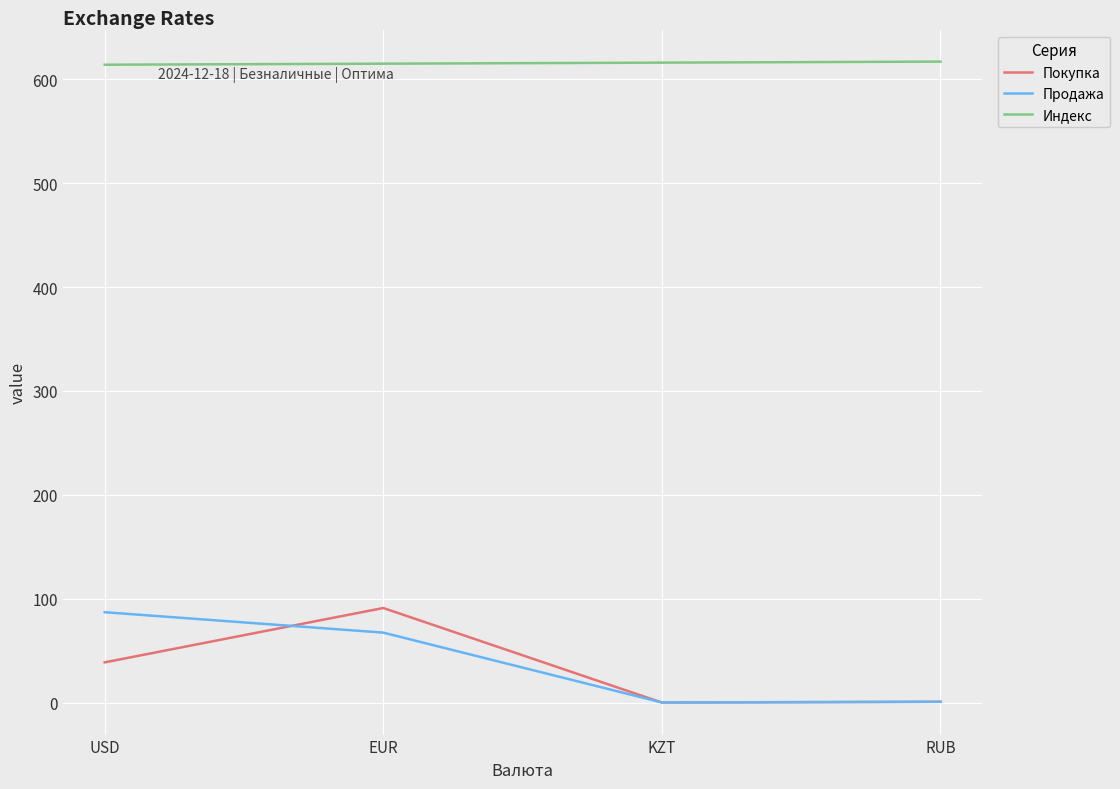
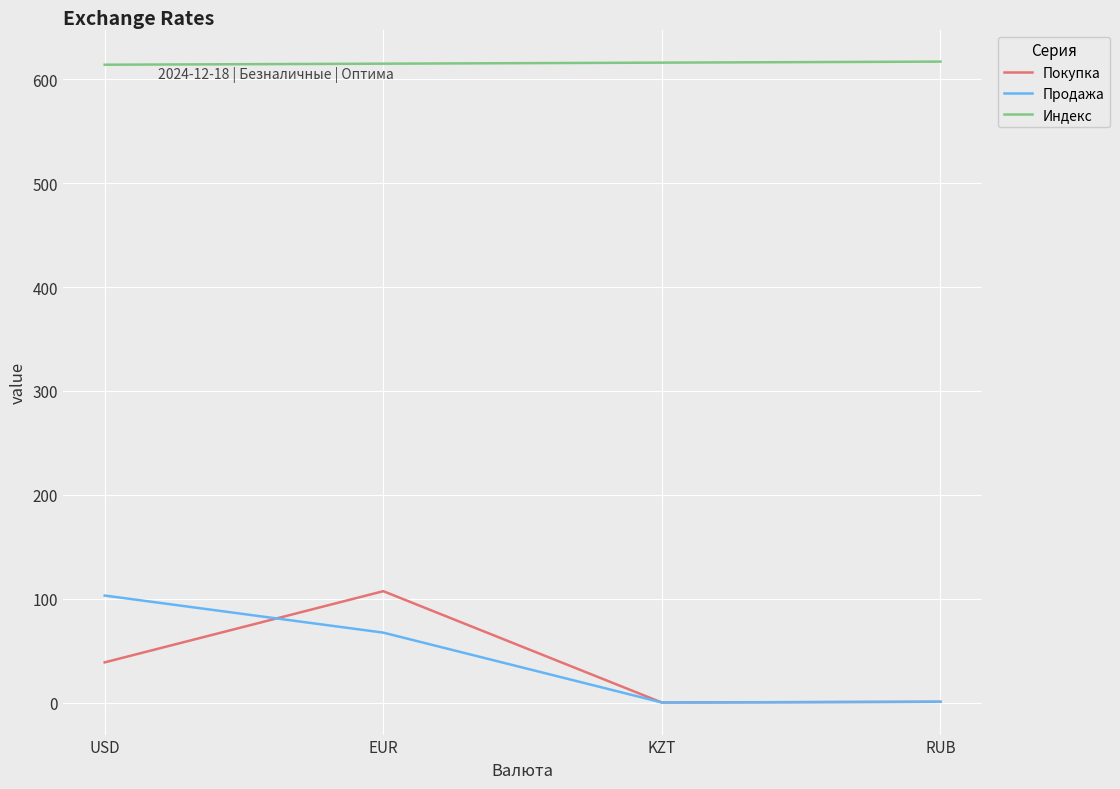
Продажа, USD: 87 -> 103
Покупка, EUR: 91 -> 107
